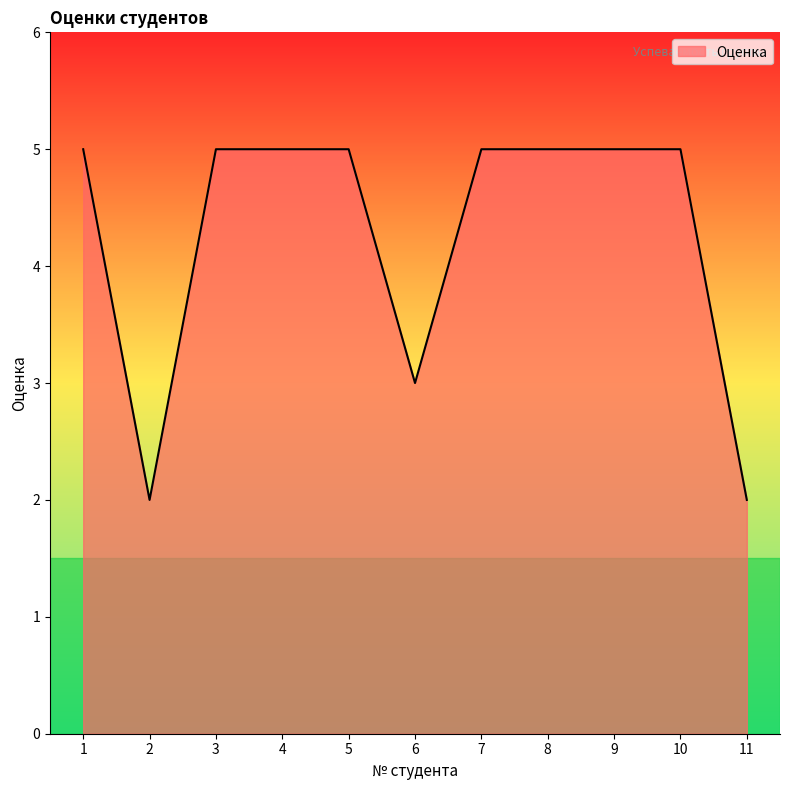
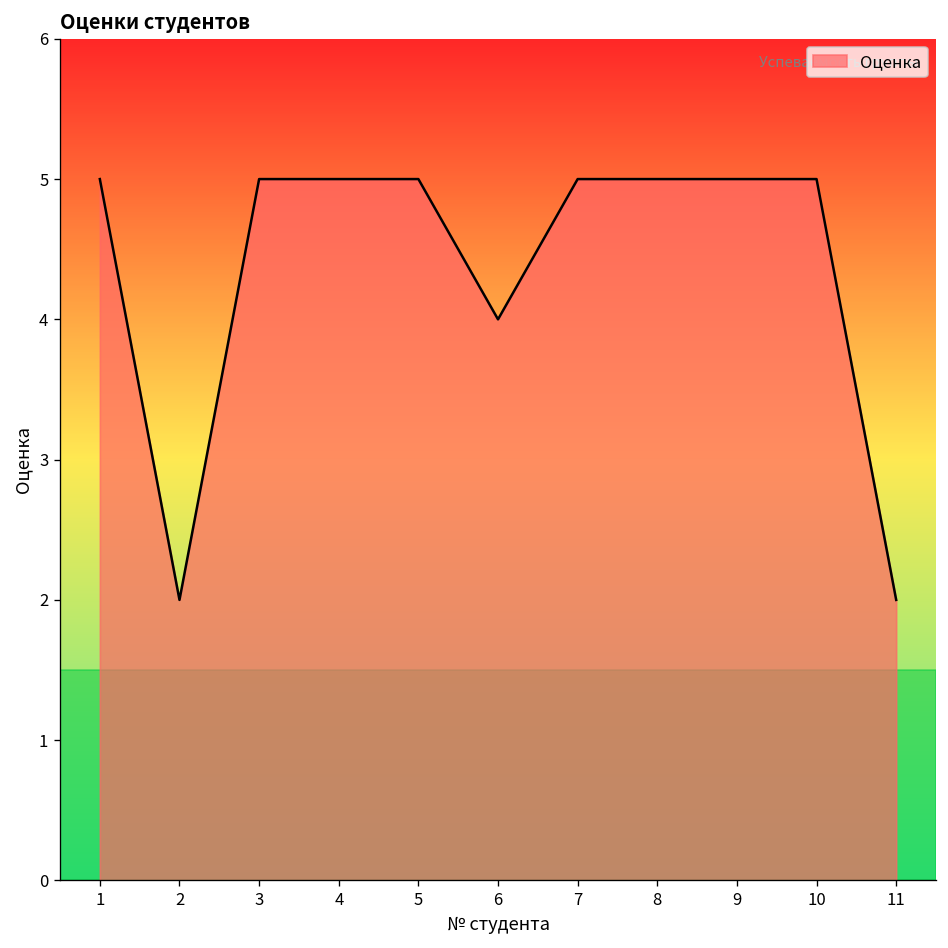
6: 3 -> 4
